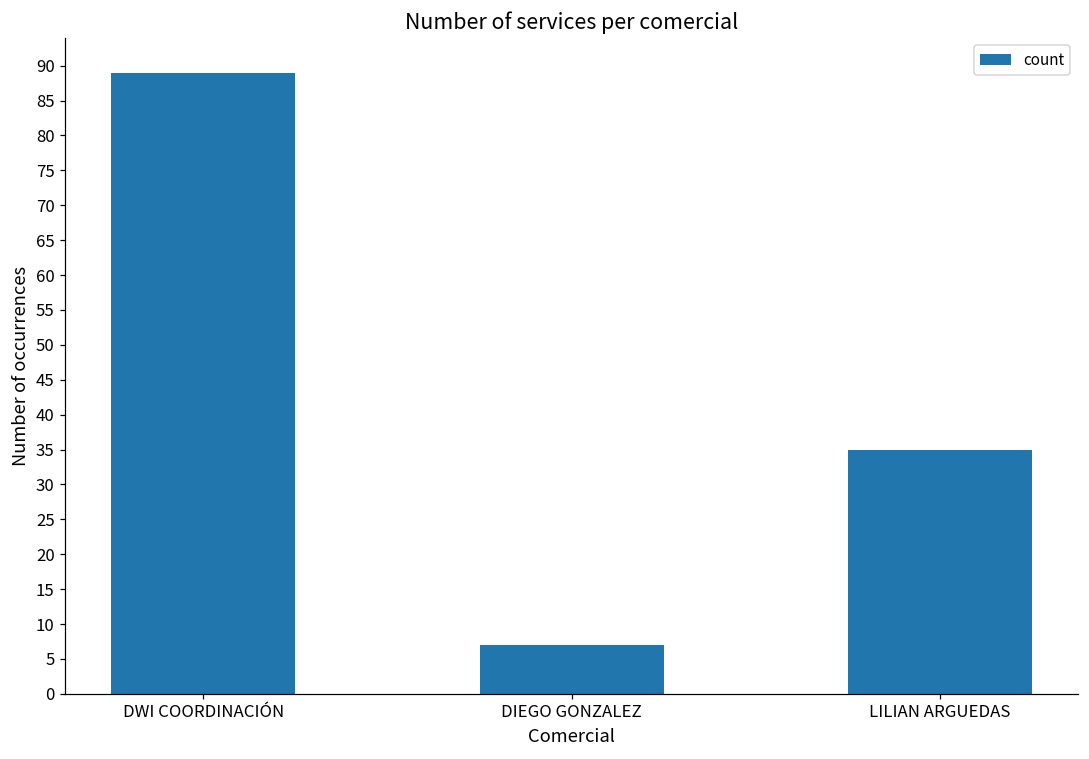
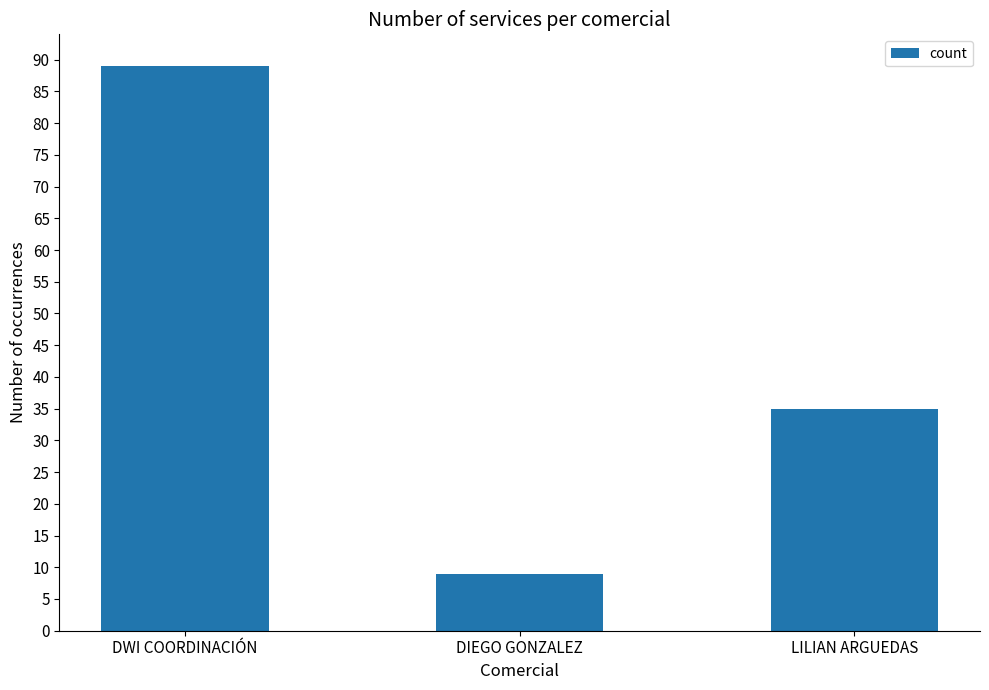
DIEGO GONZALEZ: 7 -> 9
